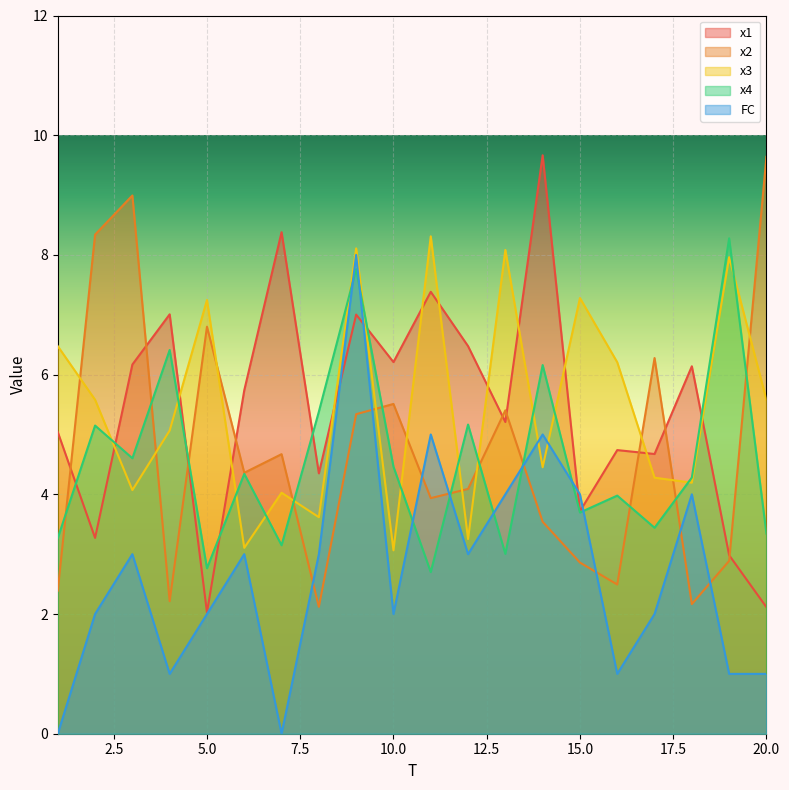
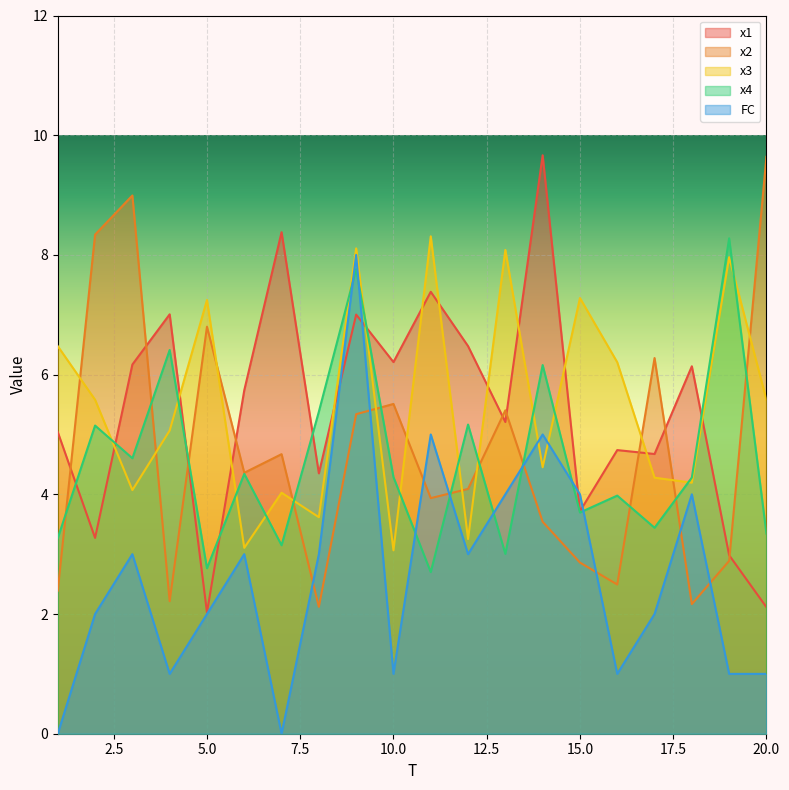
x4, 10.0: 4.5 -> 4.3
FC, 10.0: 2 -> 1
